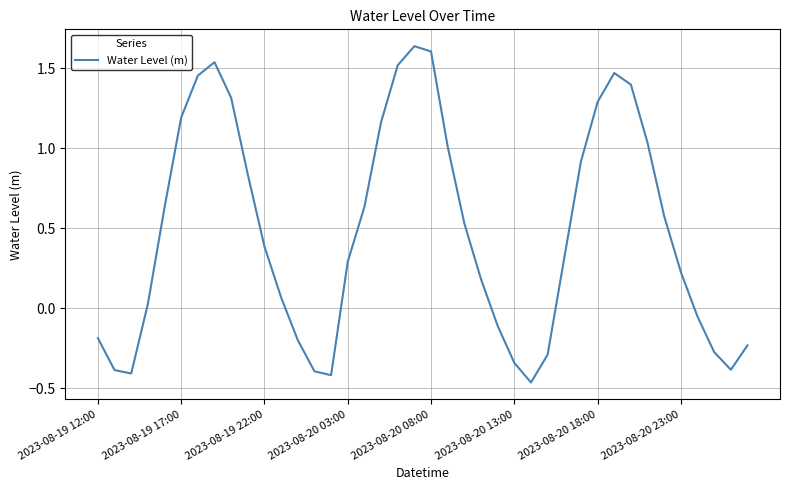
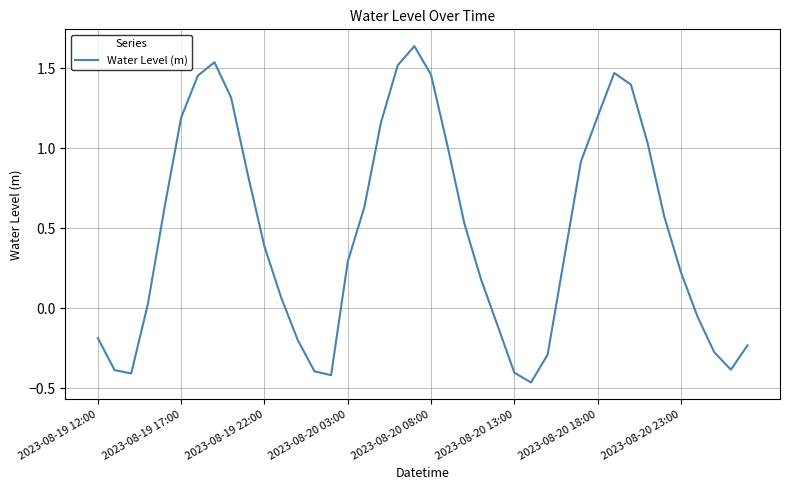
2023-08-20 08:00: 1.60 -> 1.46
2023-08-20 13:00: -0.34 -> -0.40
2023-08-20 18:00: 1.29 -> 1.20
